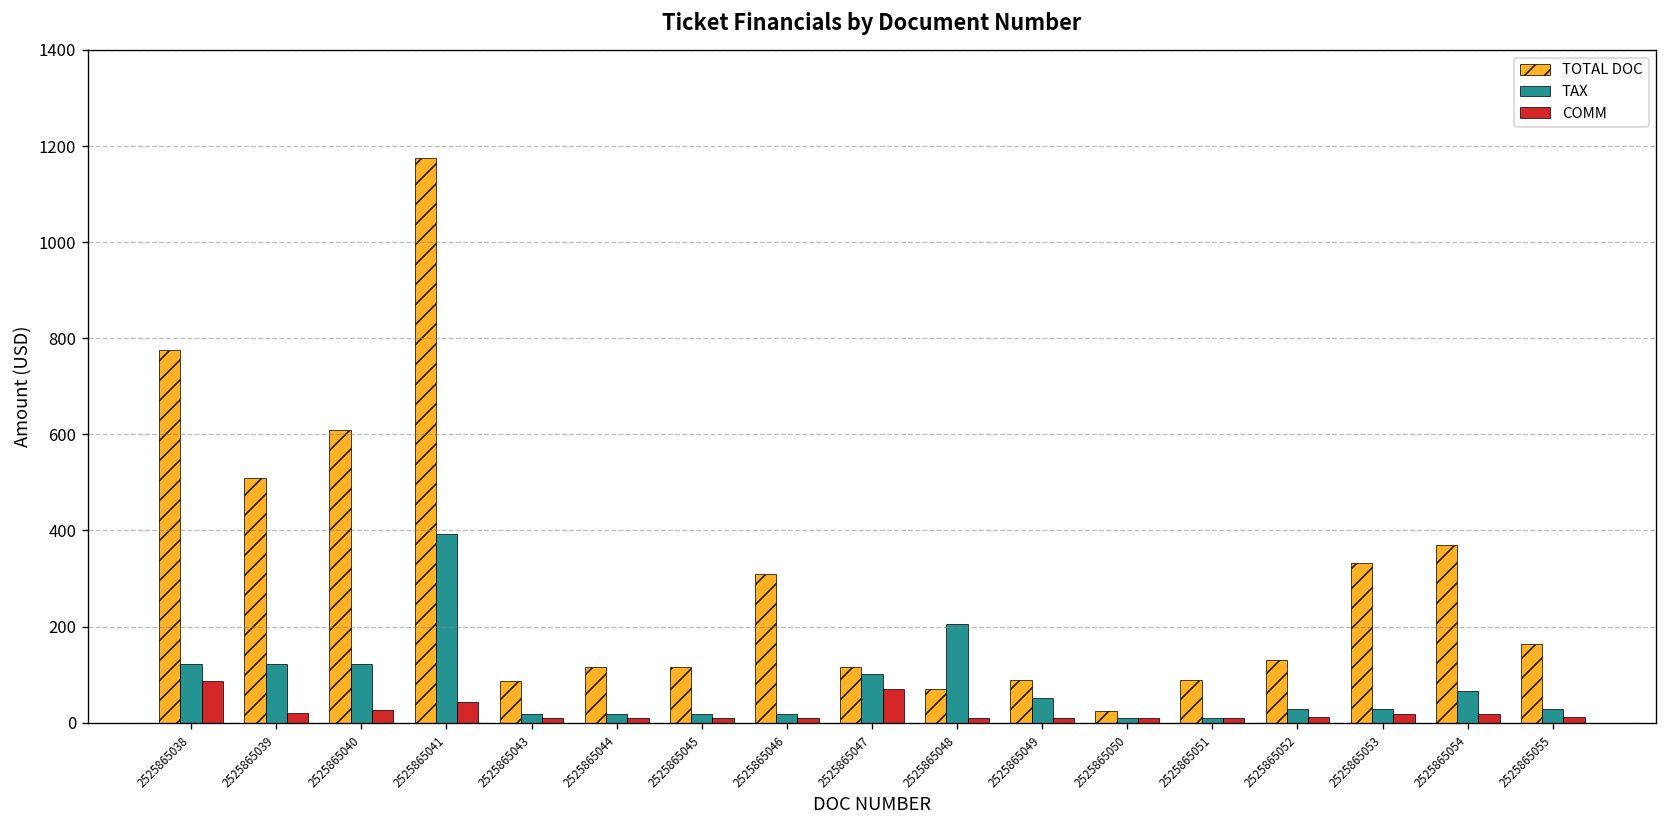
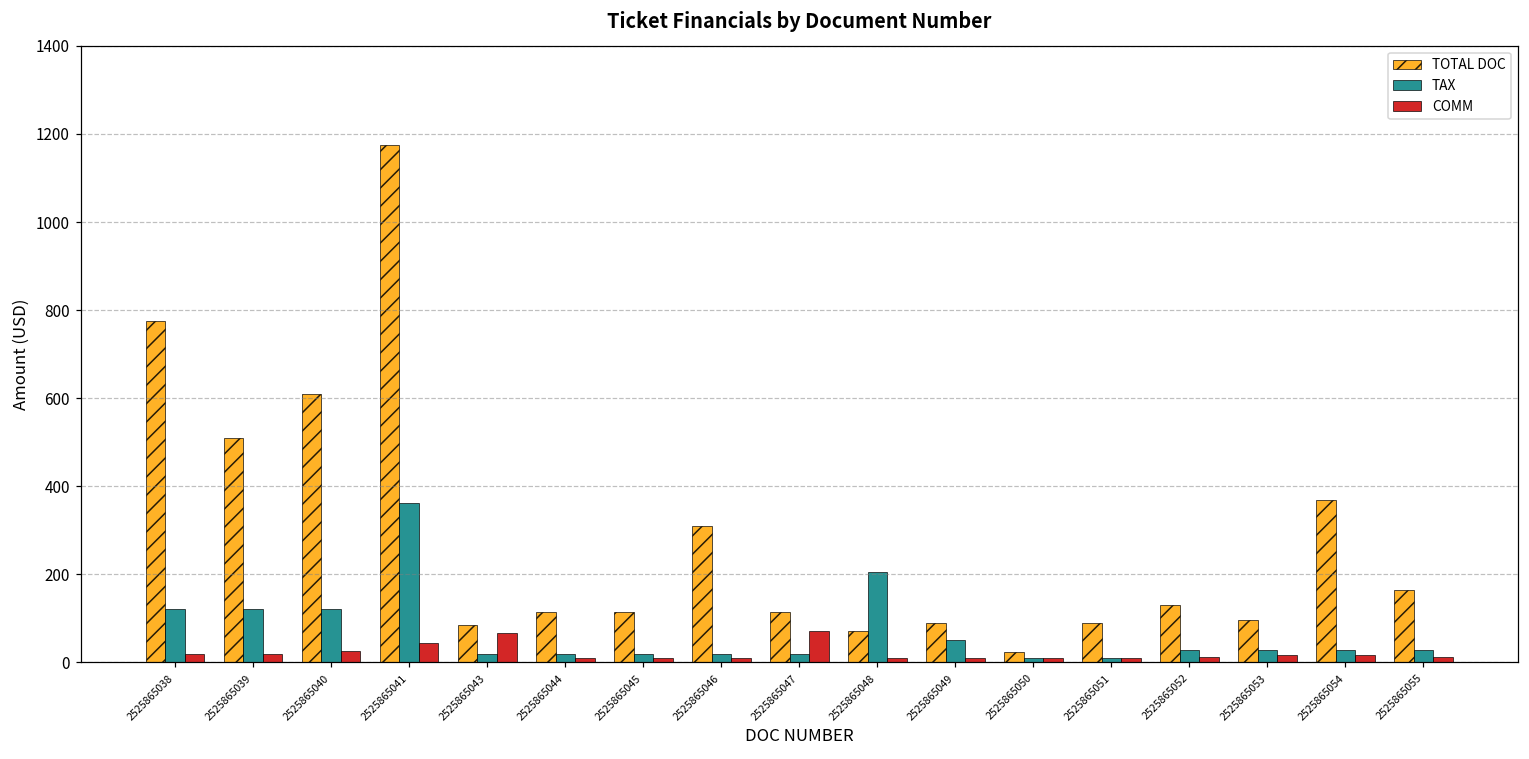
COMM, 2525865038: 90 -> 20
TAX, 2525865041: 390 -> 360
COMM, 2525865043: 10 -> 70
TAX, 2525865047: 100 -> 20
TOTAL DOC, 2525865053: 330 -> 100
TAX, 2525865054: 70 -> 30
